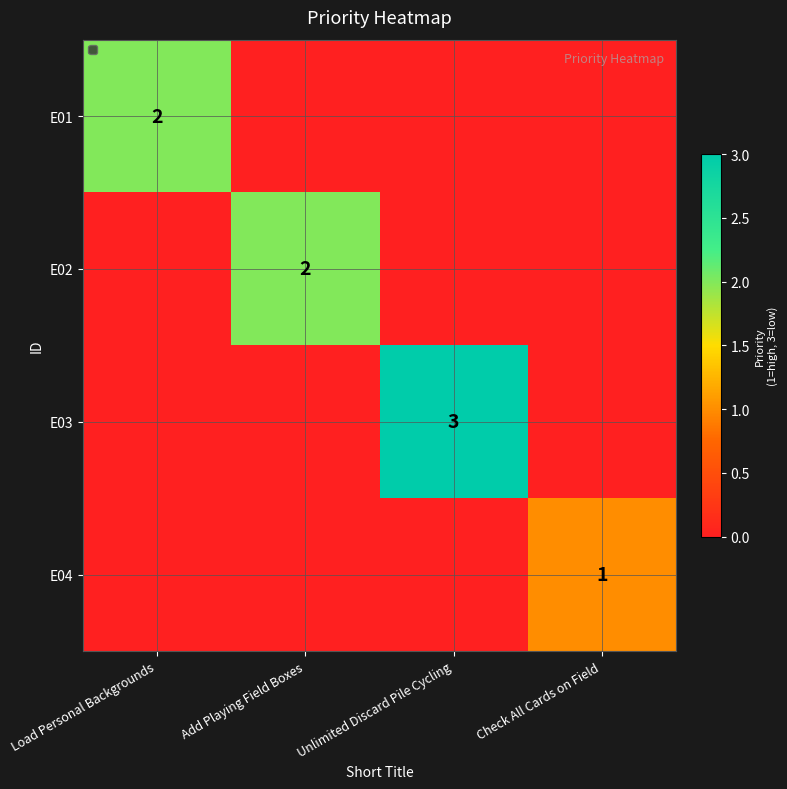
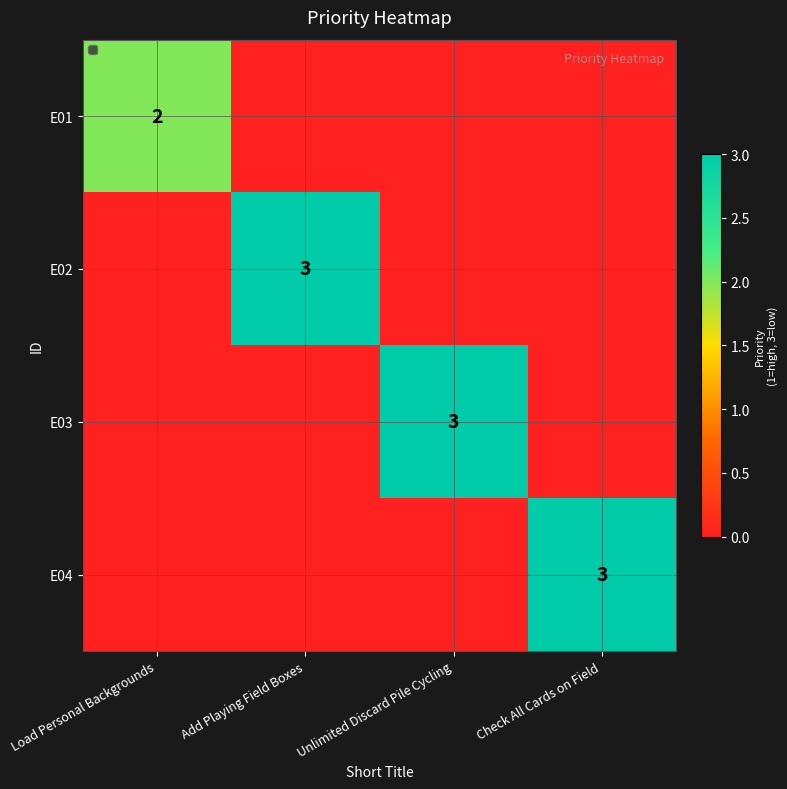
E02, Add Playing Field Boxes: 2 -> 3
E04, Check All Cards on Field: 1 -> 3
